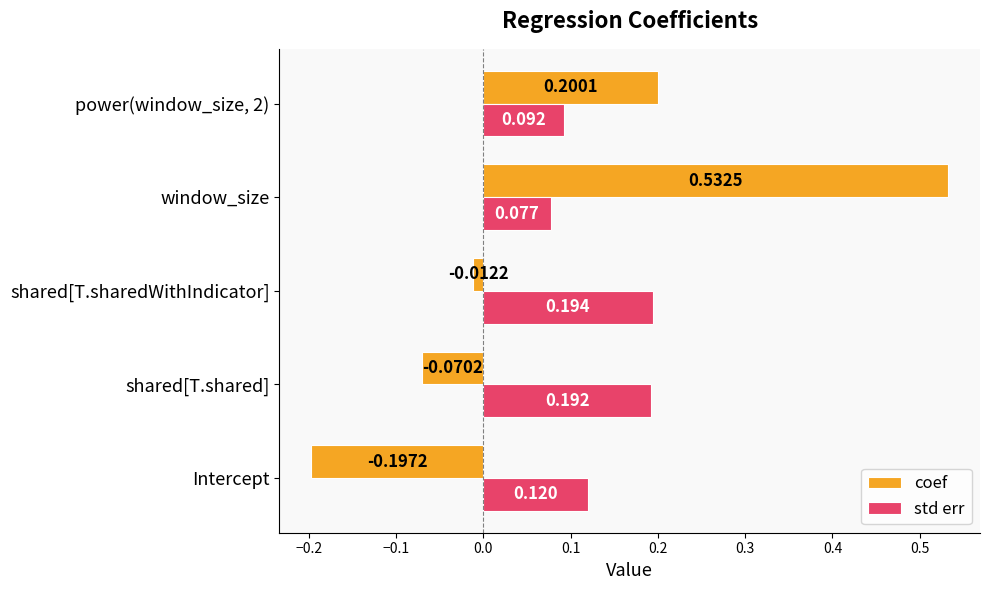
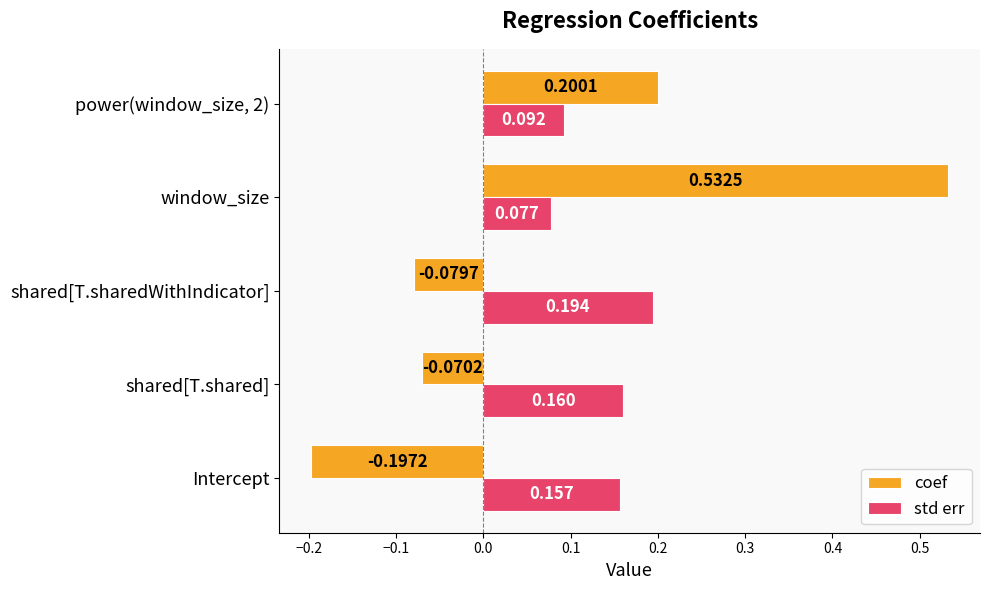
coef, shared[T.sharedWithIndicator]: -0.0122 -> -0.0797
std err, shared[T.shared]: 0.192 -> 0.160
std err, Intercept: 0.120 -> 0.157
